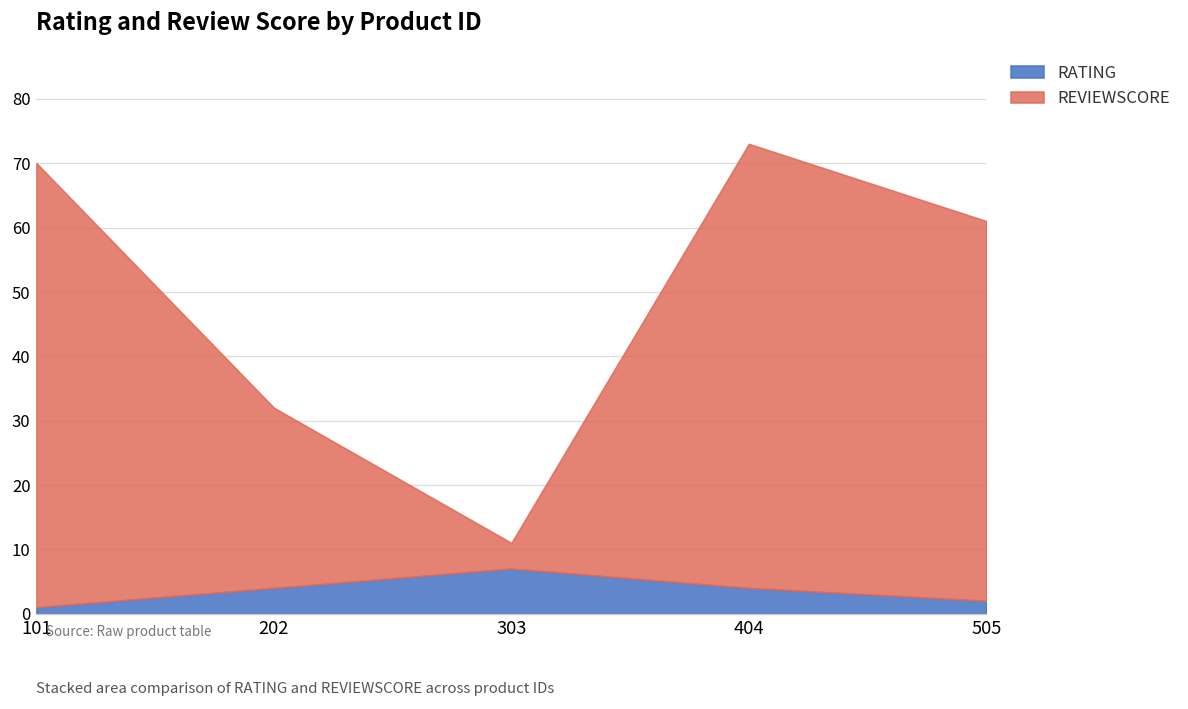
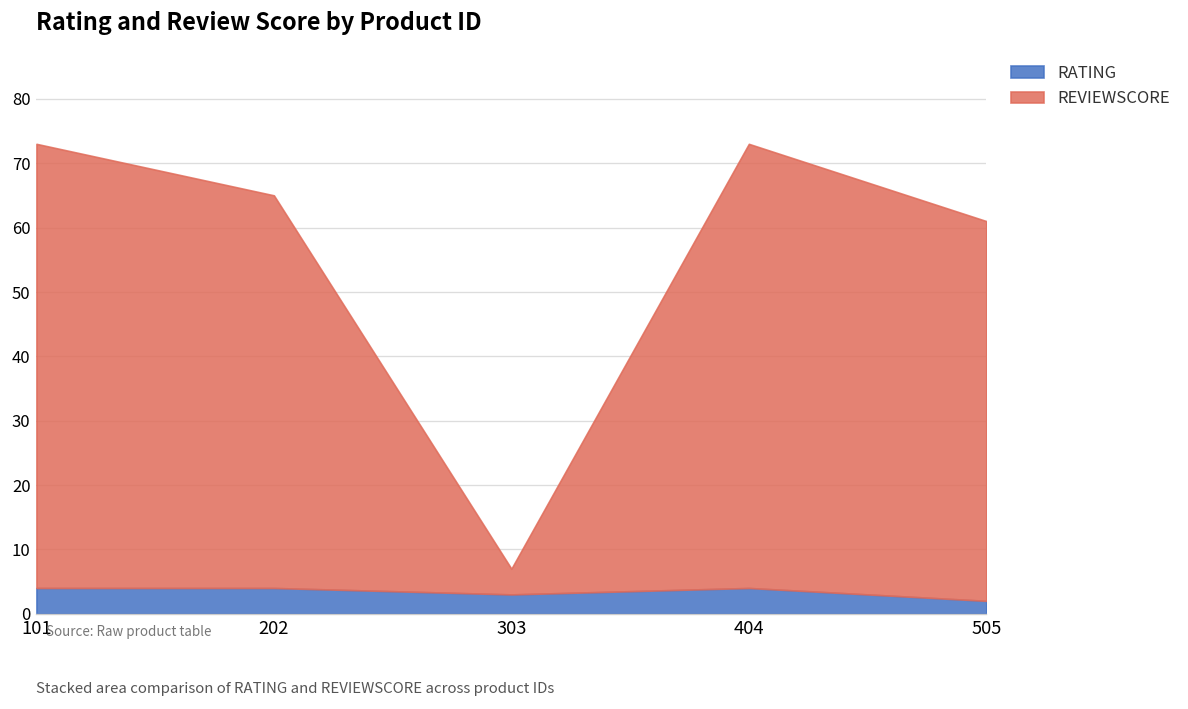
RATING, 101: 1 -> 4
REVIEWSCORE, 202: 28 -> 61
RATING, 303: 7 -> 3
